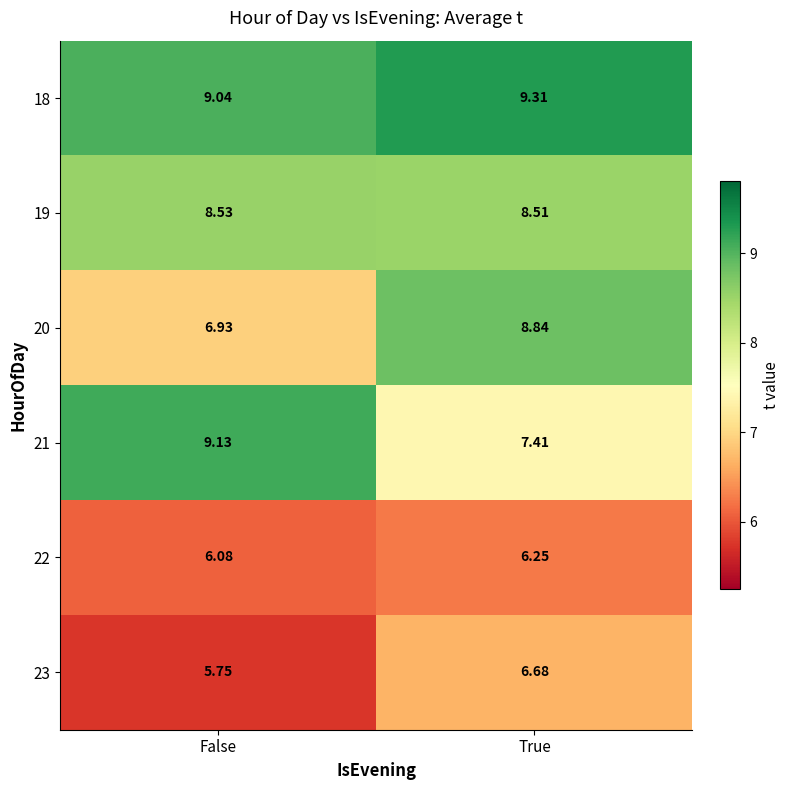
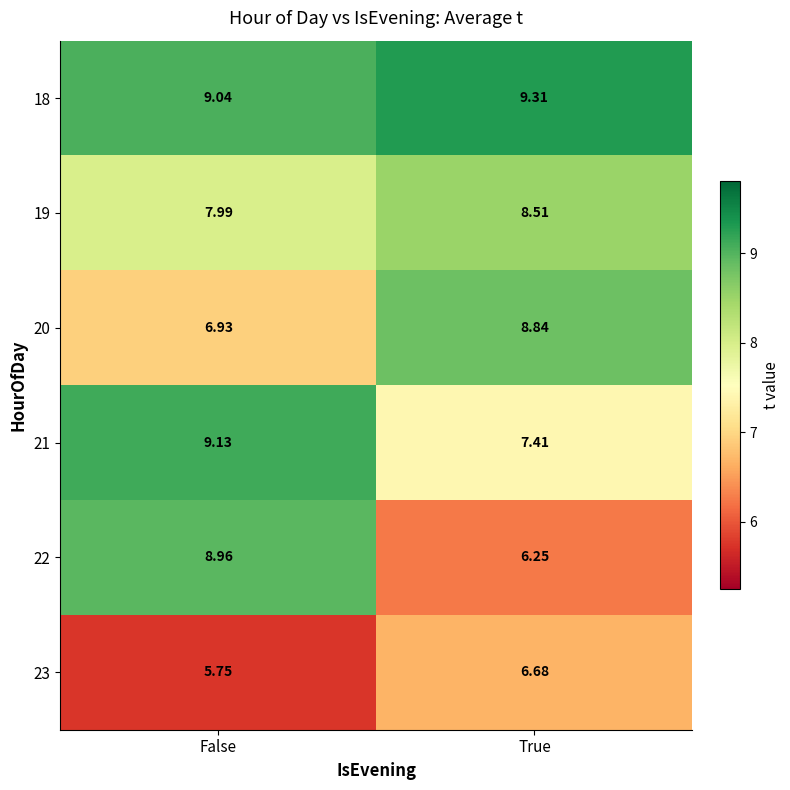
19, False: 8.53 -> 7.99
22, False: 6.08 -> 8.96
